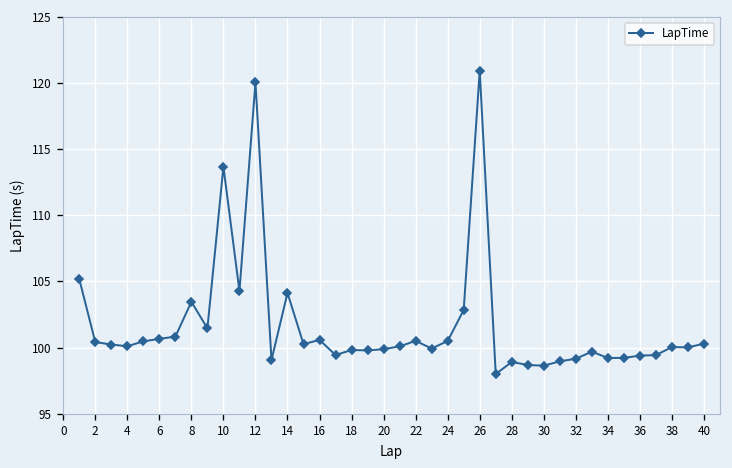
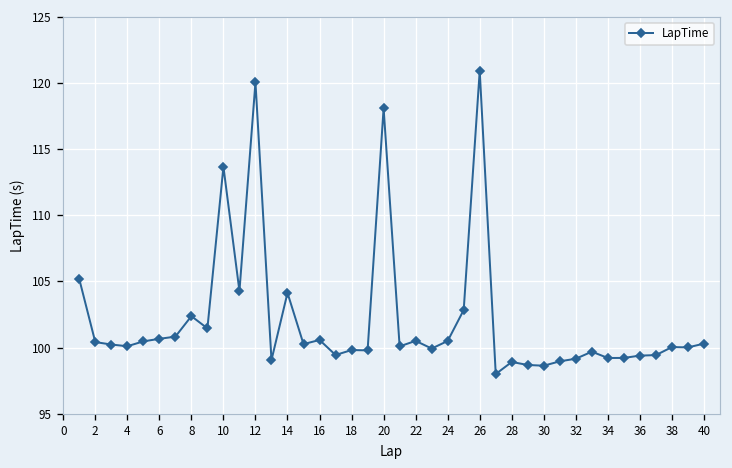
8: 103.5 -> 102.4
20: 99.9 -> 118.1
